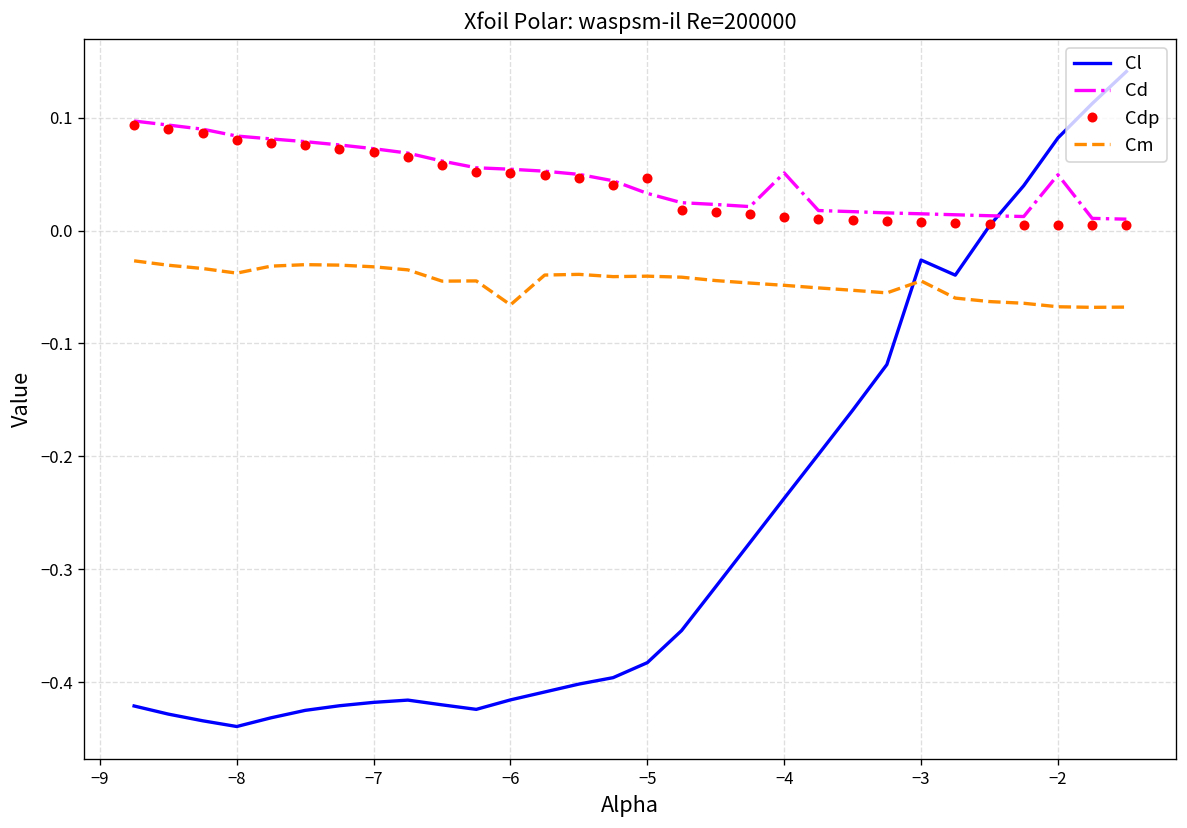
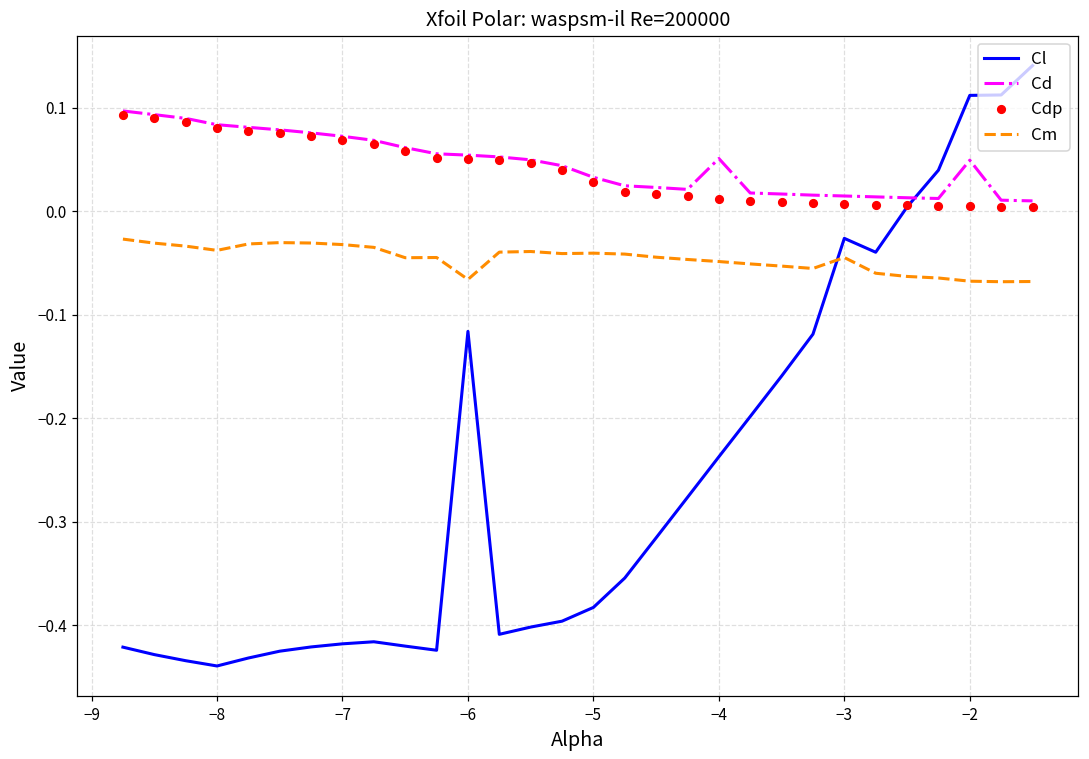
Cl, −6: -0.42 -> -0.12
Cdp, −5: 0.05 -> 0.03
Cl, −2: 0.08 -> 0.11
